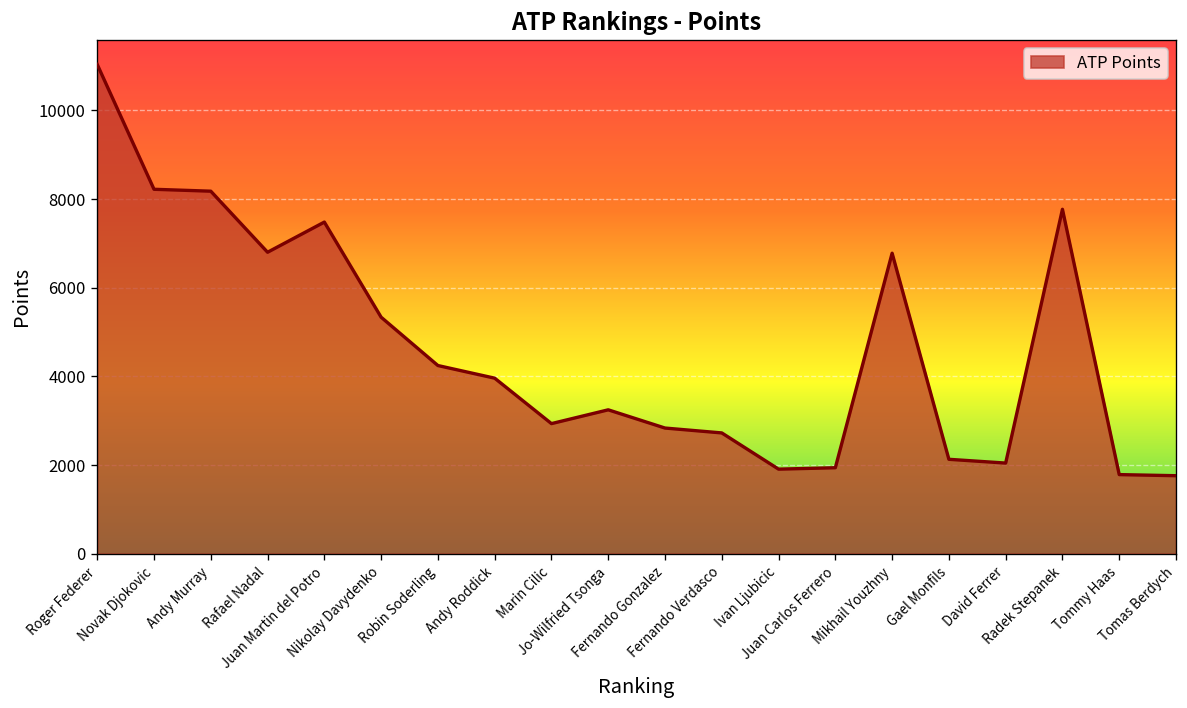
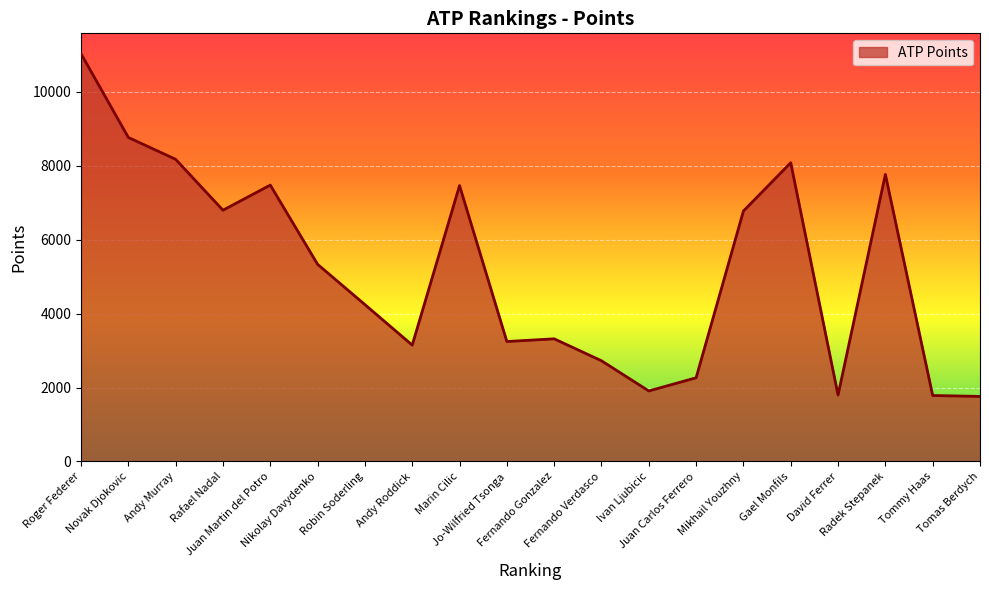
Novak Djokovic: 8200 -> 8800
Andy Roddick: 4000 -> 3100
Marin Cilic: 2900 -> 7500
Fernando Gonzalez: 2800 -> 3300
Juan Carlos Ferrero: 1900 -> 2300
Gael Monfils: 2100 -> 8100
David Ferrer: 2000 -> 1800
